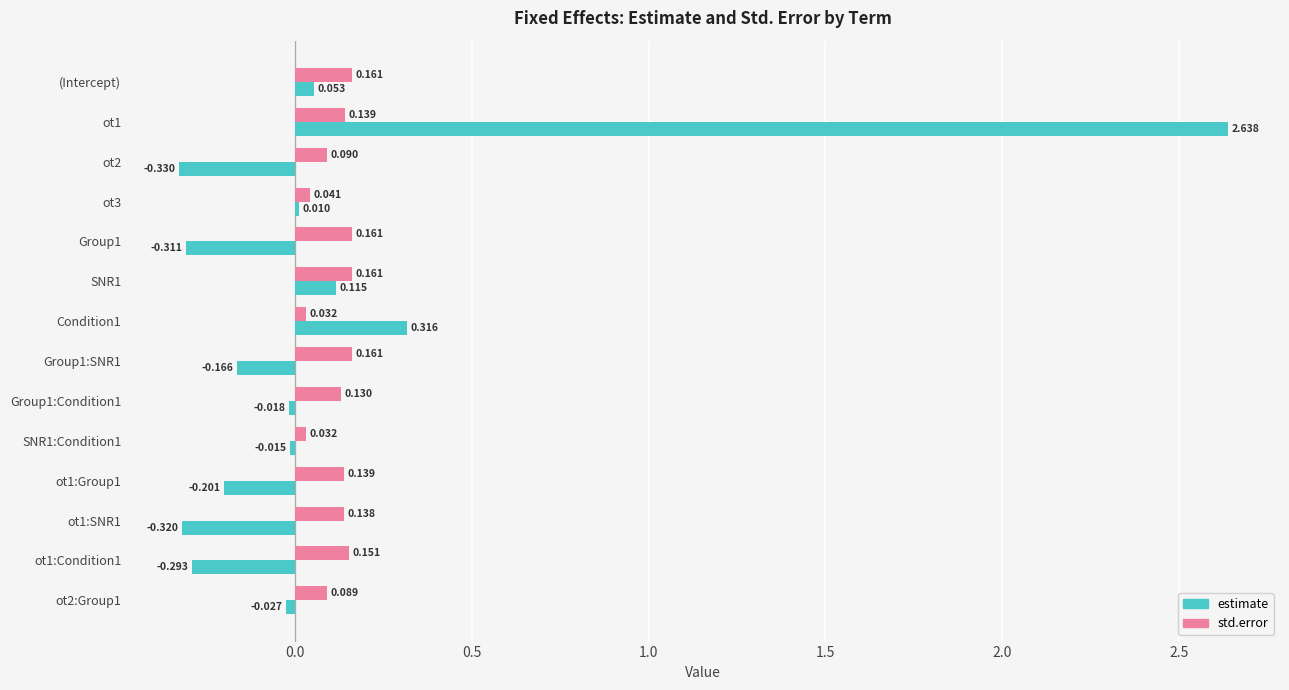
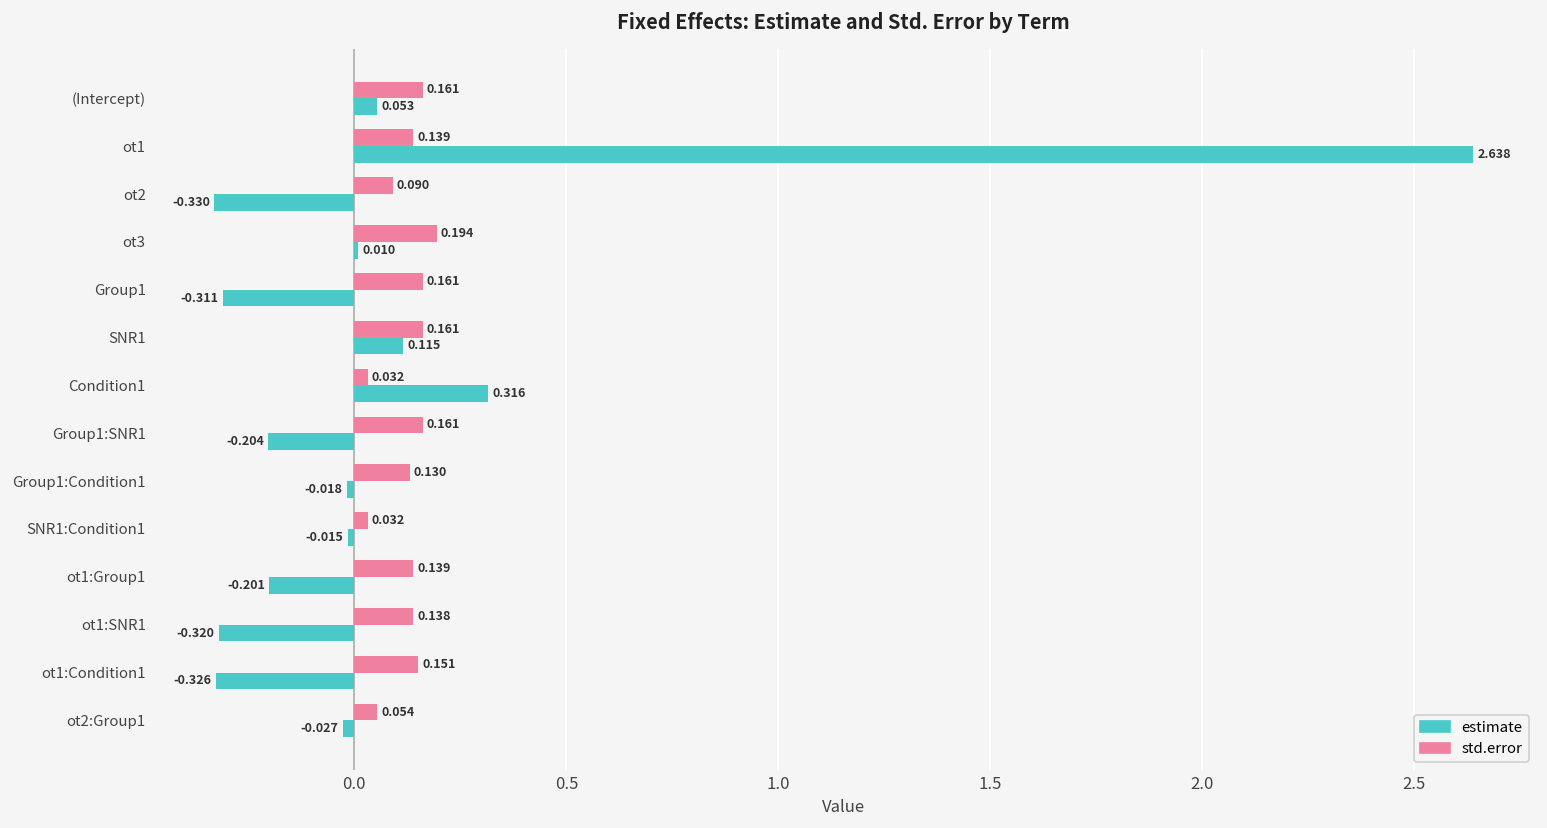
std.error, ot3: 0.041 -> 0.194
estimate, Group1:SNR1: -0.166 -> -0.204
estimate, ot1:Condition1: -0.293 -> -0.326
std.error, ot2:Group1: 0.089 -> 0.054
